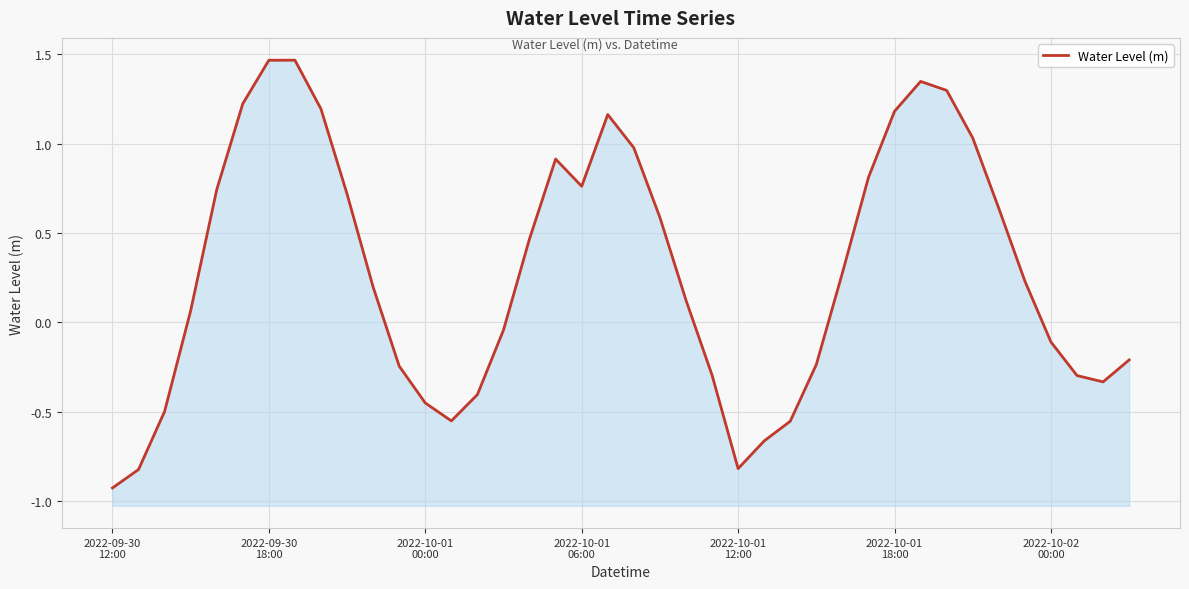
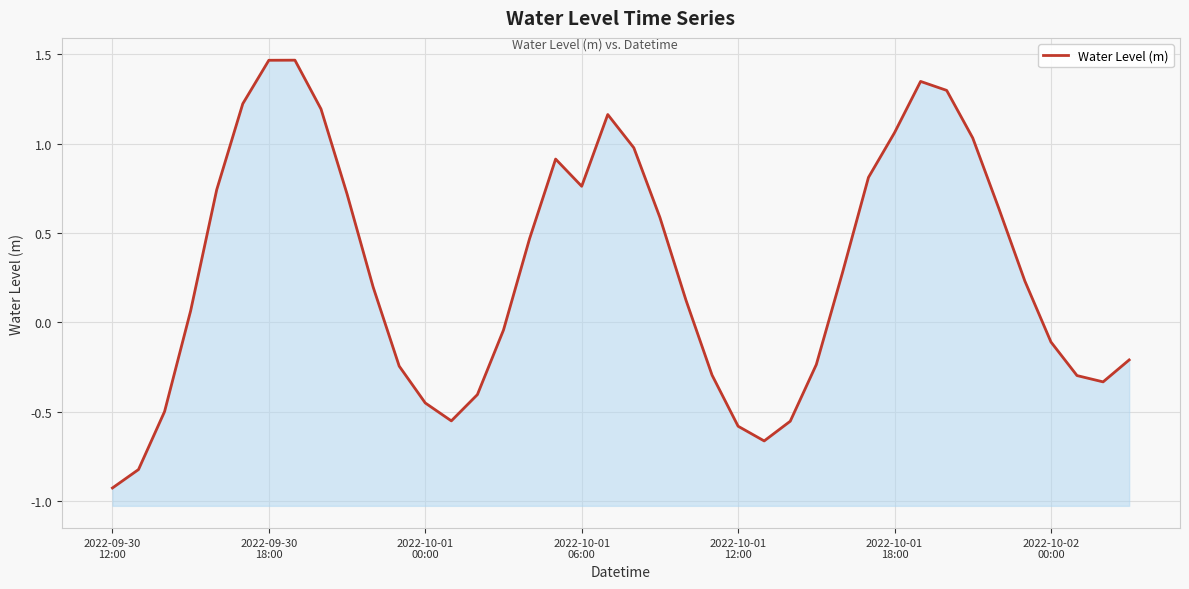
2022-10-01 12:00: -0.82 -> -0.58
2022-10-01 18:00: 1.18 -> 1.06
